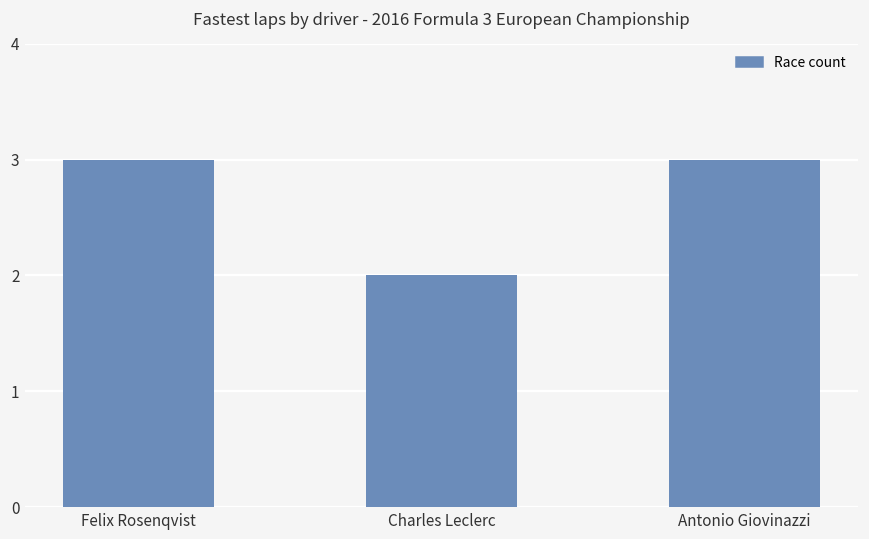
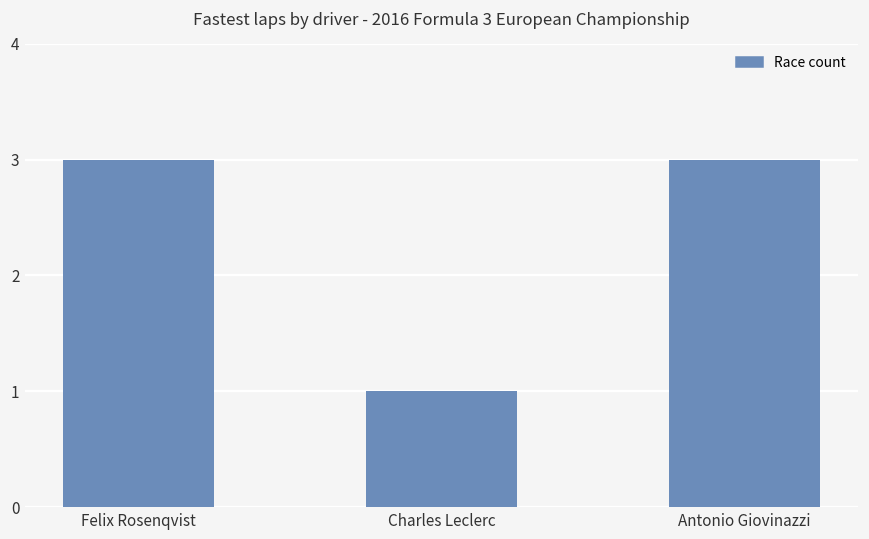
Charles Leclerc: 2 -> 1
